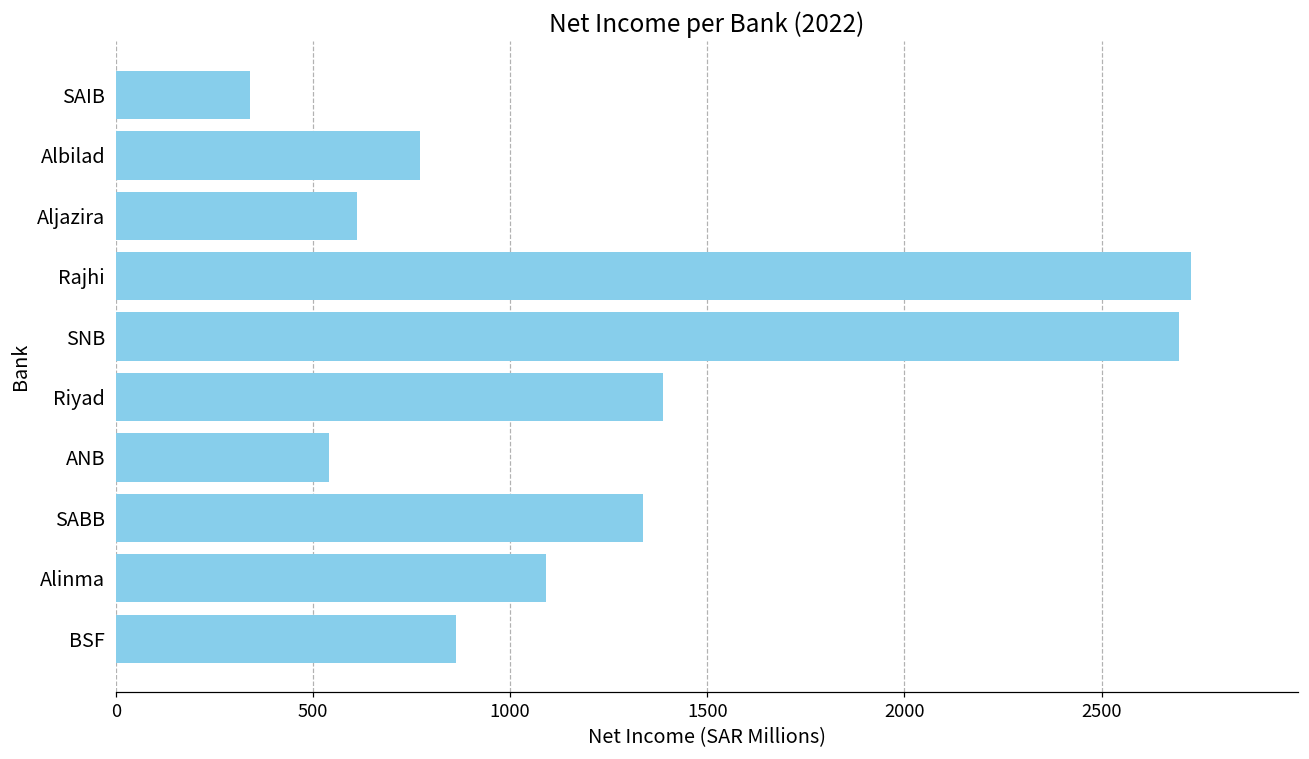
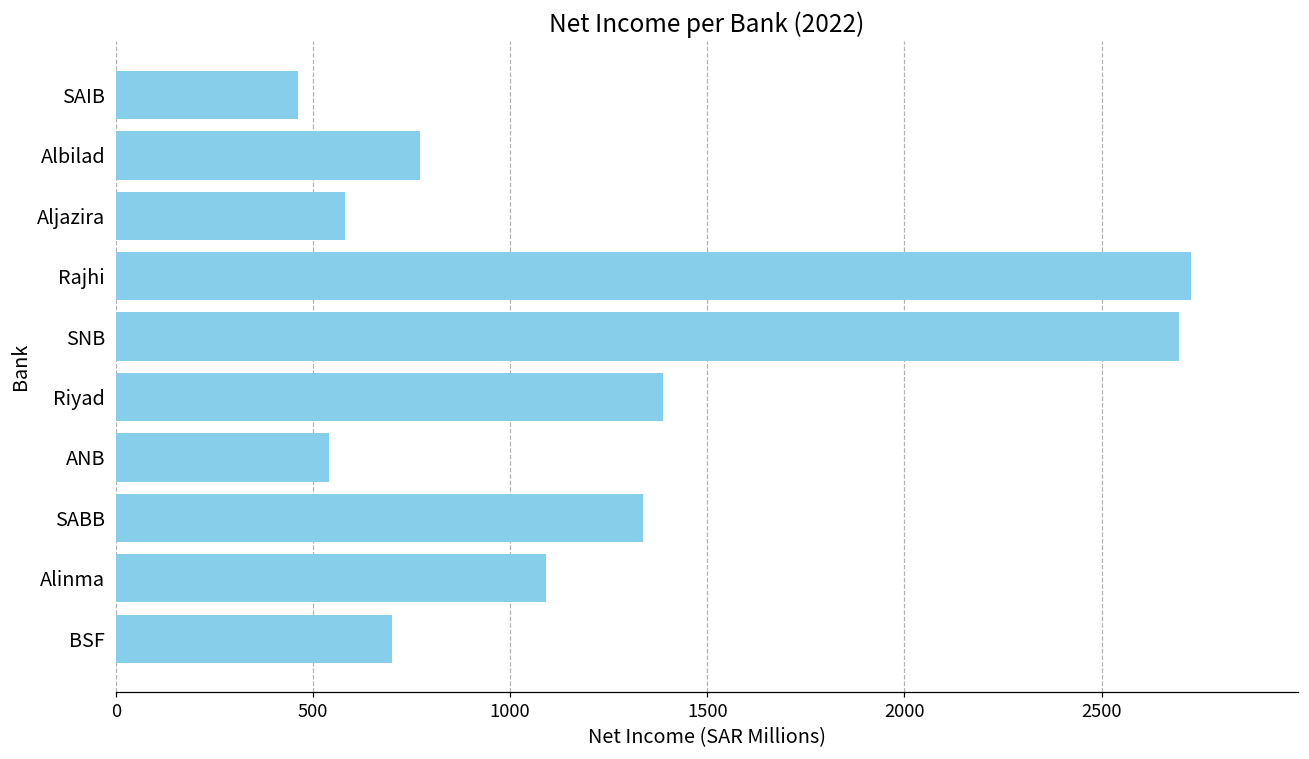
SAIB: 340 -> 460
Aljazira: 610 -> 580
BSF: 860 -> 700
